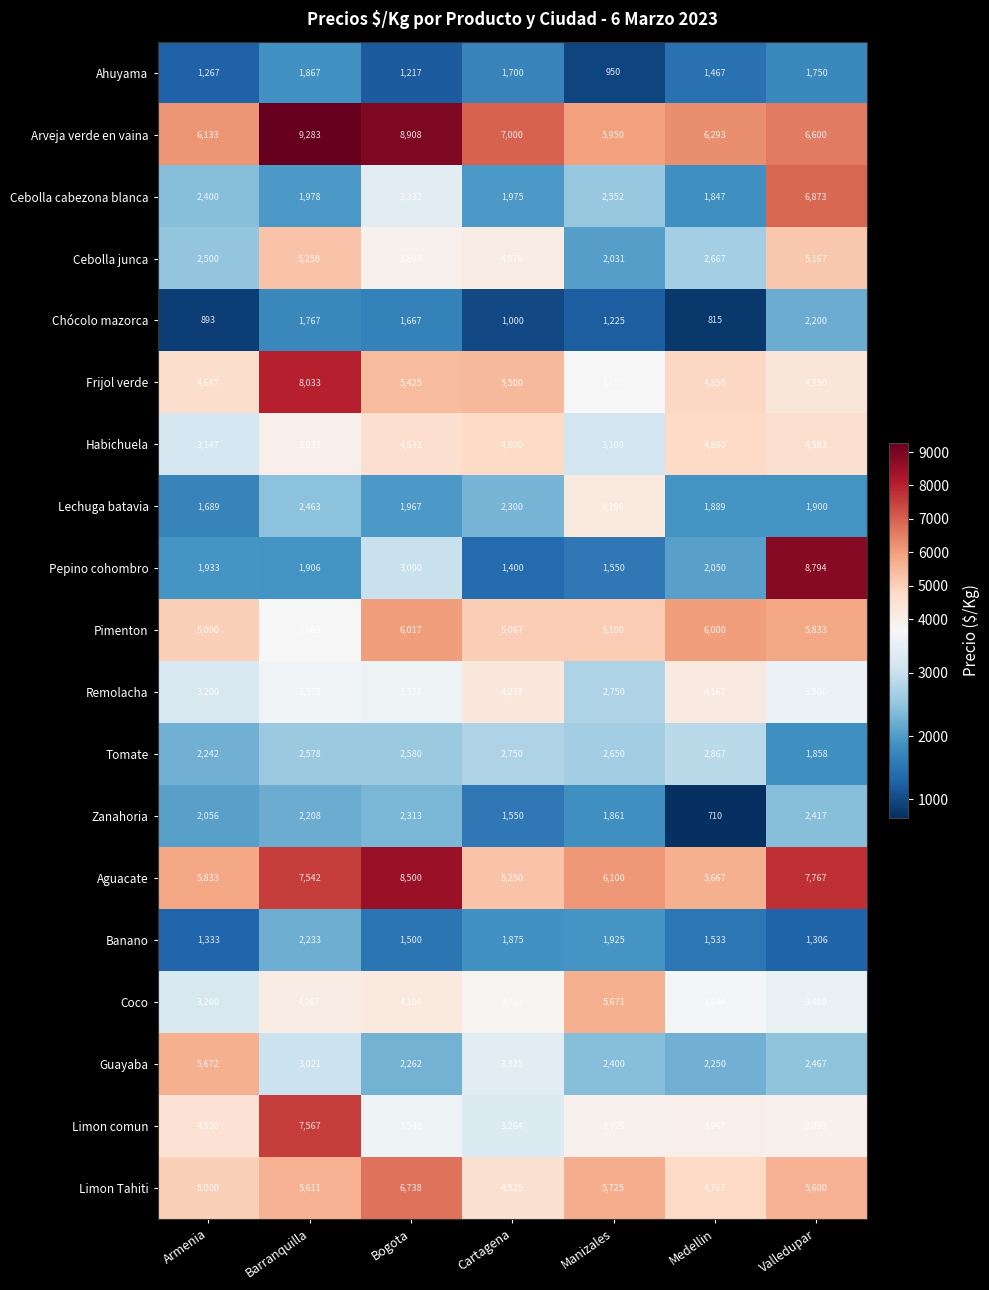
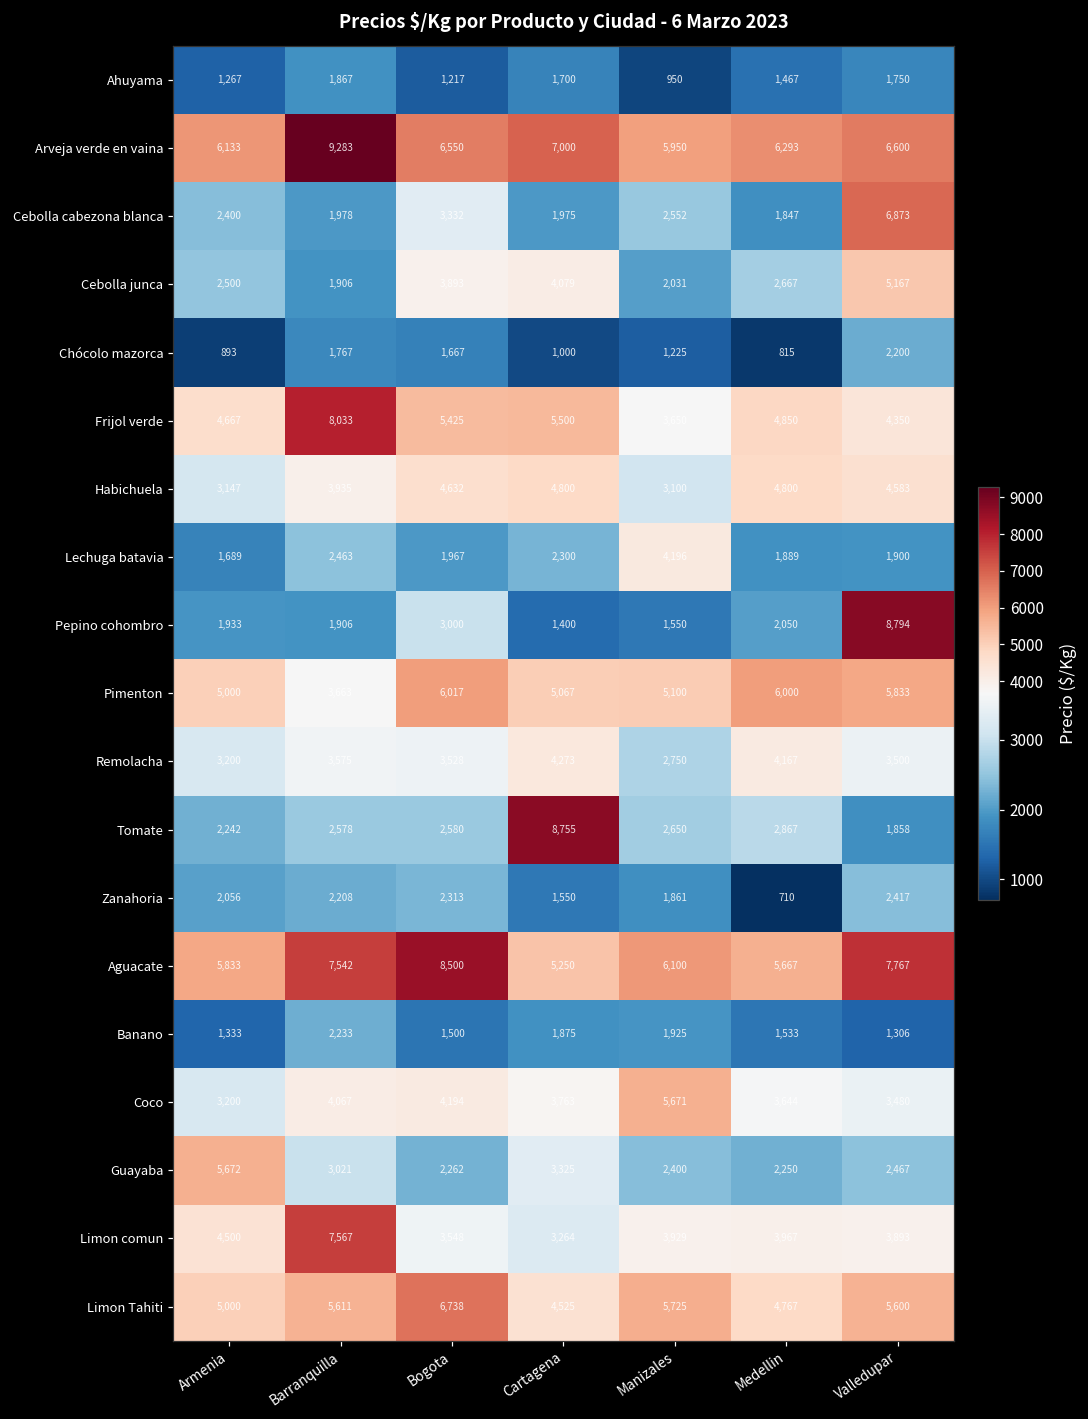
Arveja verde en vaina, Bogota: 8,908 -> 6,550
Cebolla junca, Barranquilla: 5,250 -> 1,906
Tomate, Cartagena: 2,750 -> 8,755
